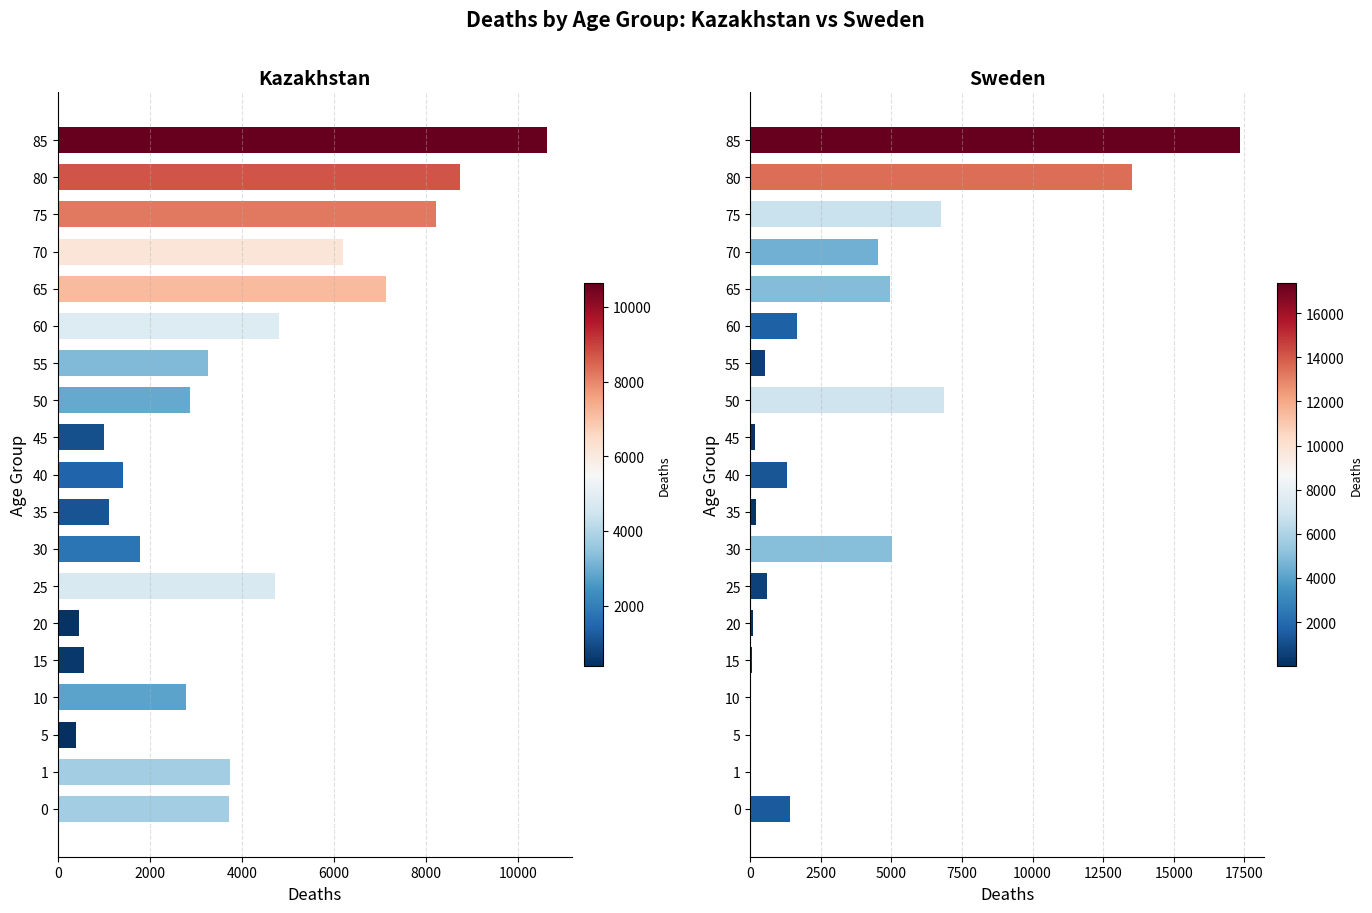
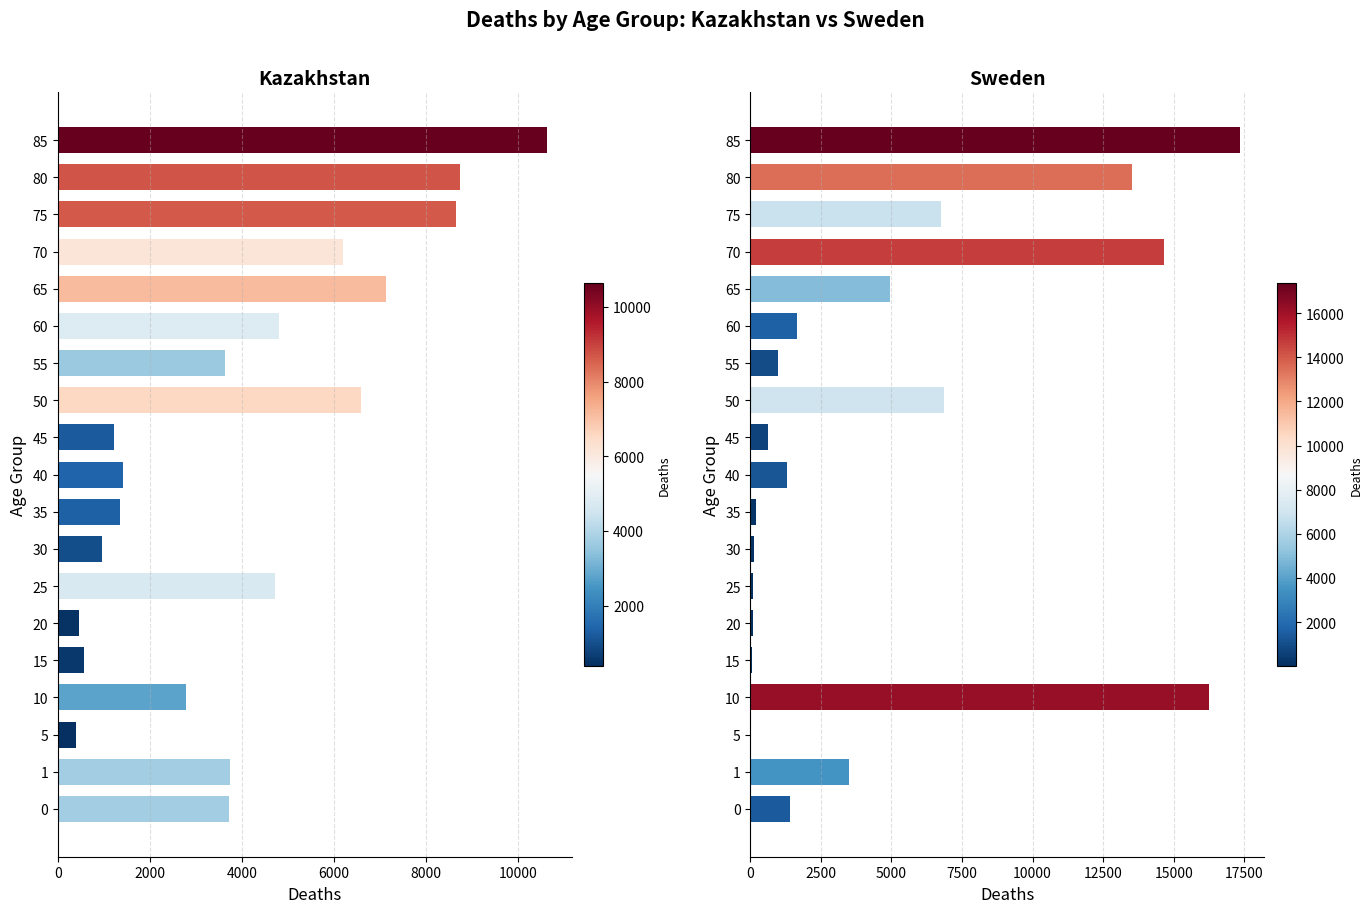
Kazakhstan, 75: 8200 -> 8600
Kazakhstan, 55: 3300 -> 3600
Kazakhstan, 50: 2900 -> 6600
Kazakhstan, 45: 1000 -> 1200
Kazakhstan, 35: 1100 -> 1400
Kazakhstan, 30: 1800 -> 1000
Sweden, 70: 4500 -> 14700
Sweden, 55: 500 -> 1000
Sweden, 45: 200 -> 600
Sweden, 30: 5000 -> 100
Sweden, 25: 600 -> 100
Sweden, 10: 0 -> 16200
Sweden, 1: 0 -> 3500
